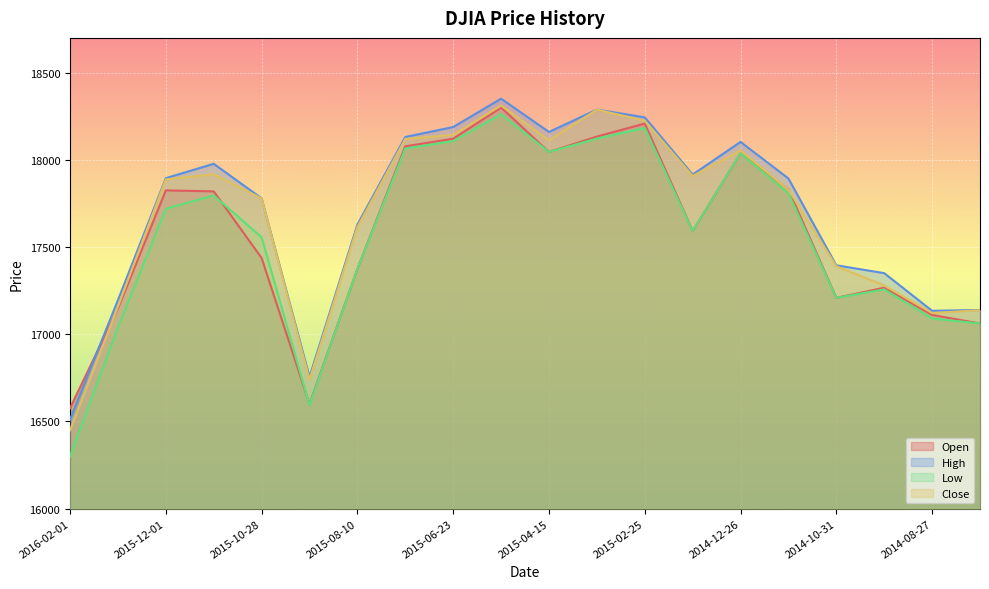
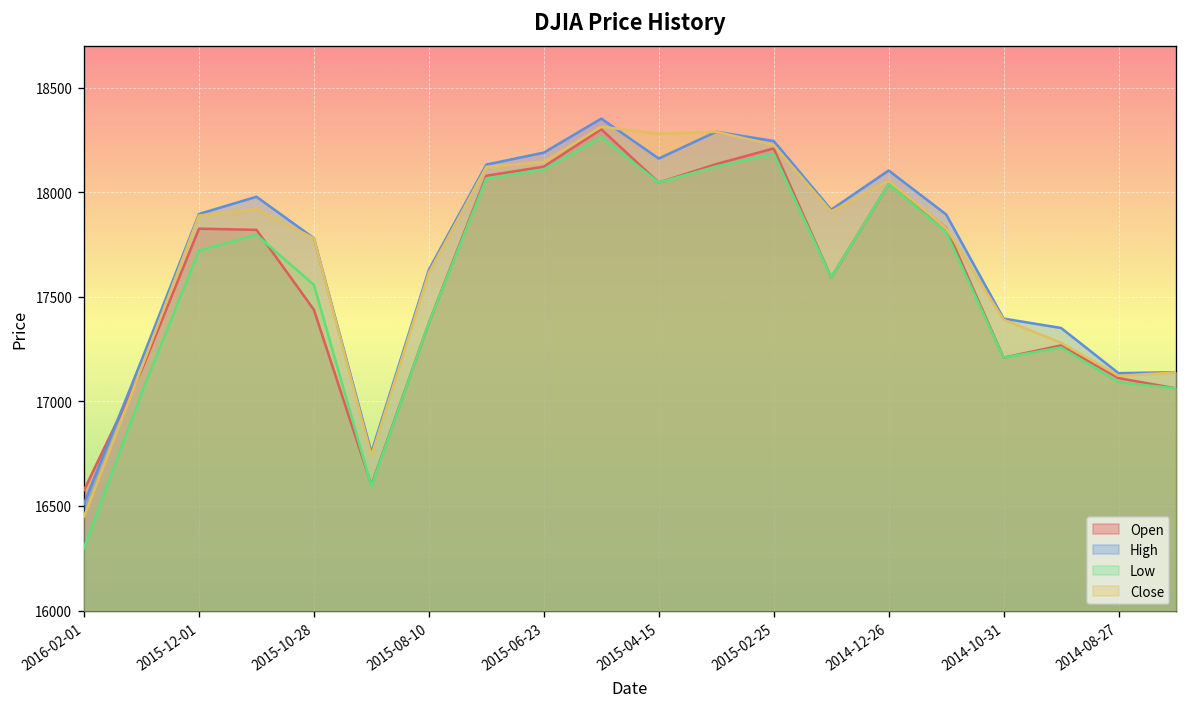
Close, 2015-04-15: 18110 -> 18280
